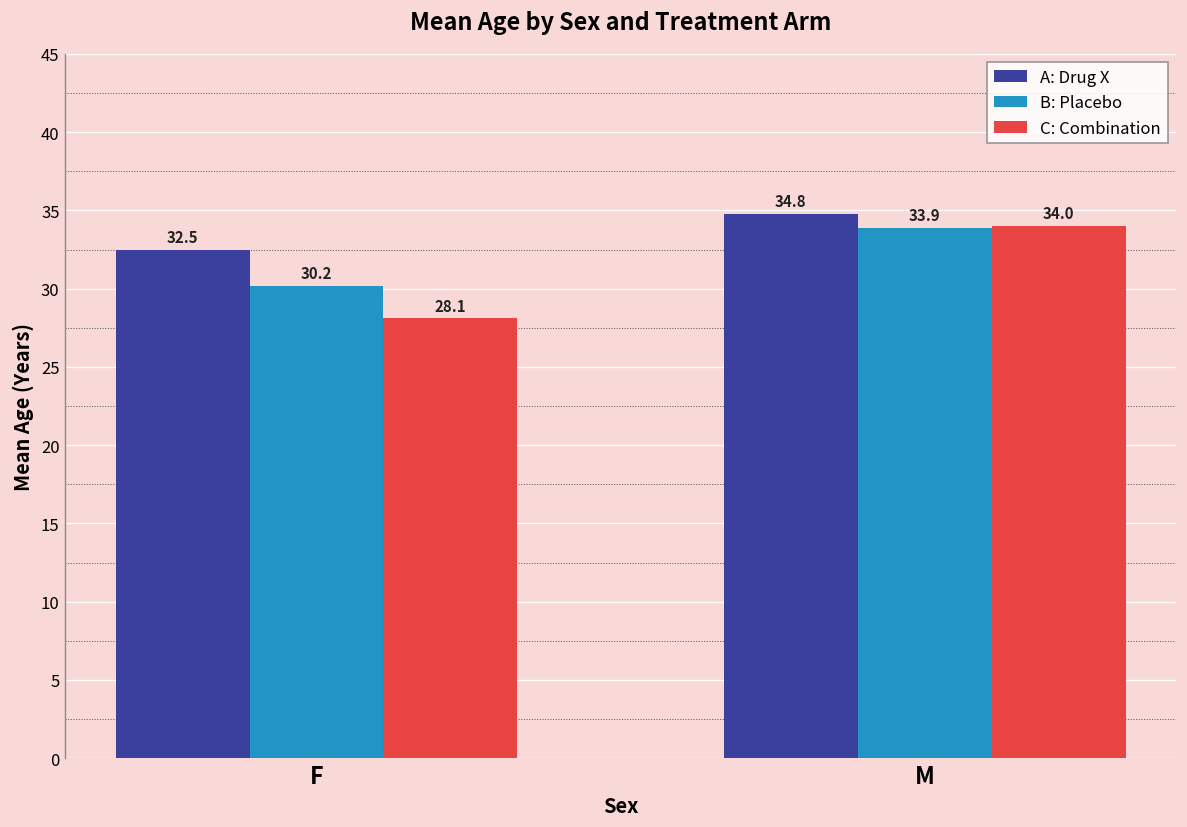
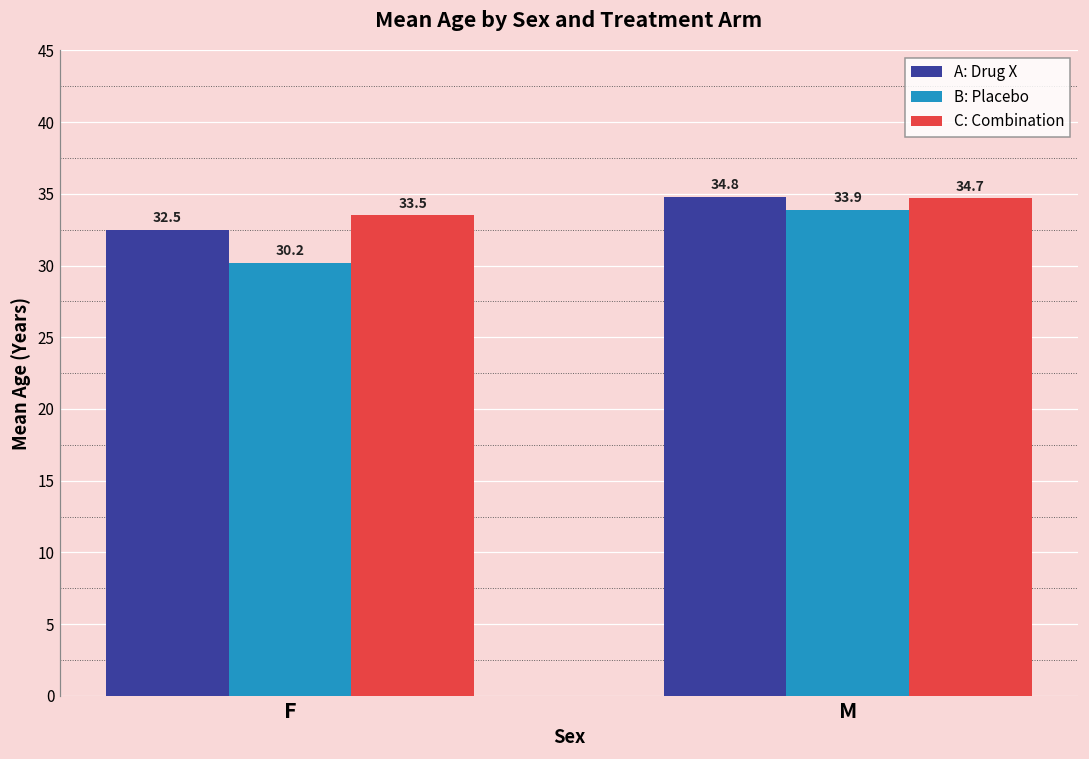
C: Combination, F: 28.1 -> 33.5
C: Combination, M: 34.0 -> 34.7
